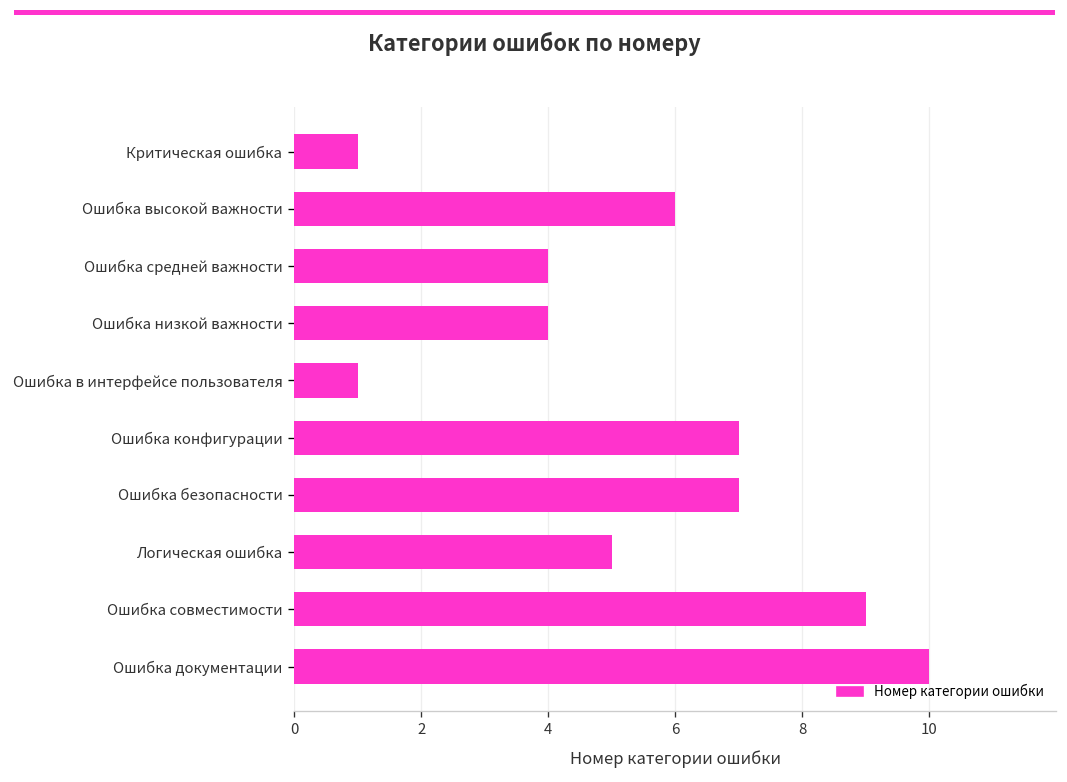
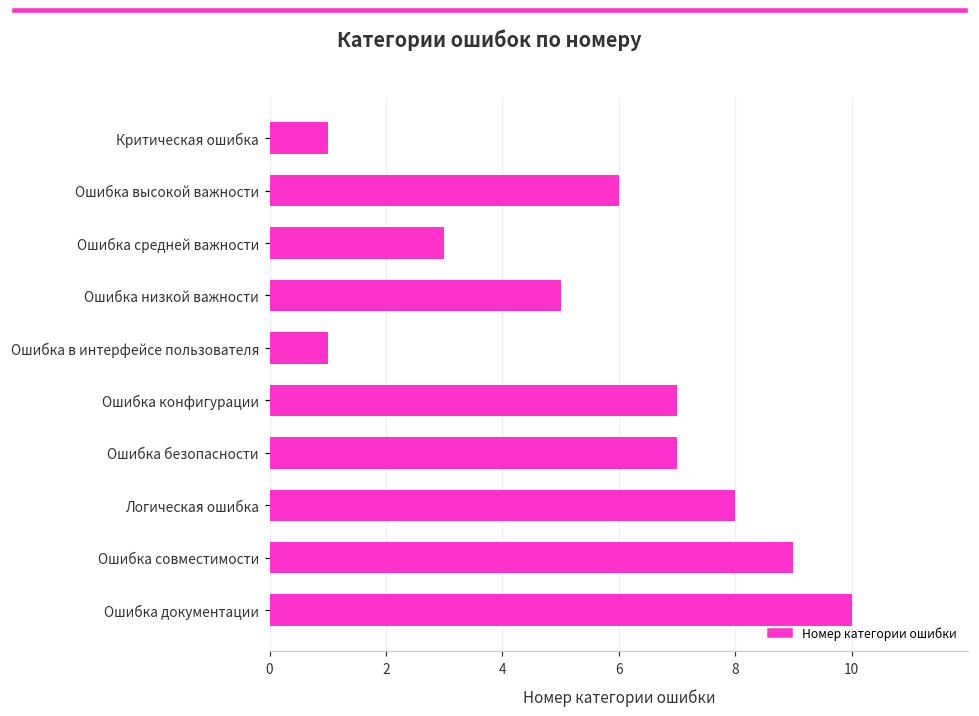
Ошибка средней важности: 4 -> 3
Ошибка низкой важности: 4 -> 5
Логическая ошибка: 5 -> 8
